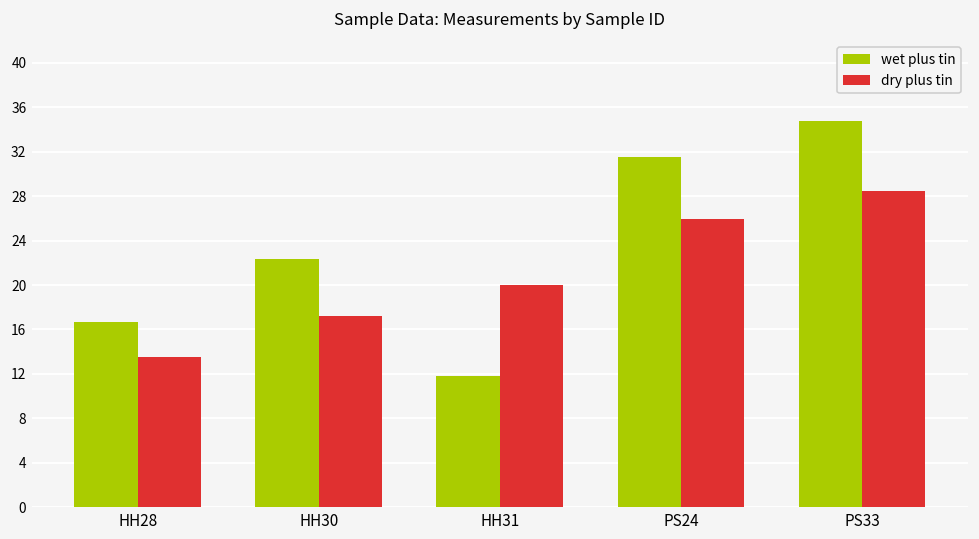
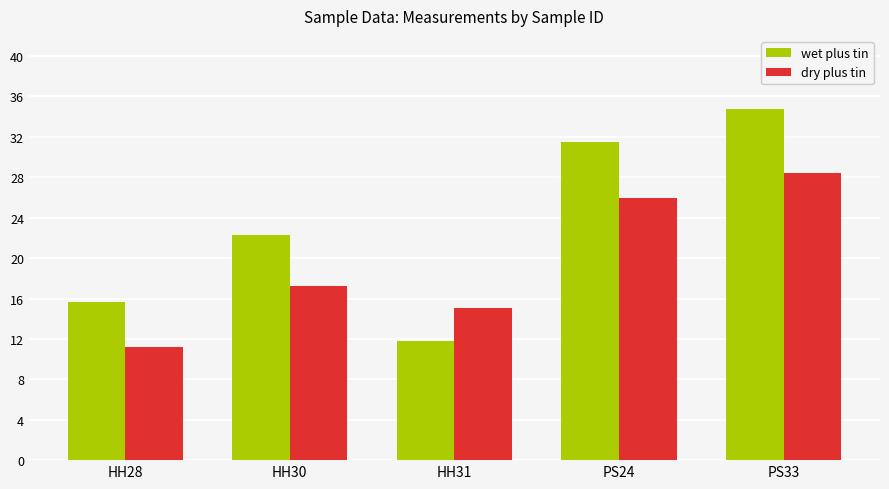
wet plus tin, HH28: 16.6 -> 15.6
dry plus tin, HH28: 13.5 -> 11.2
dry plus tin, HH31: 20.0 -> 15.0
